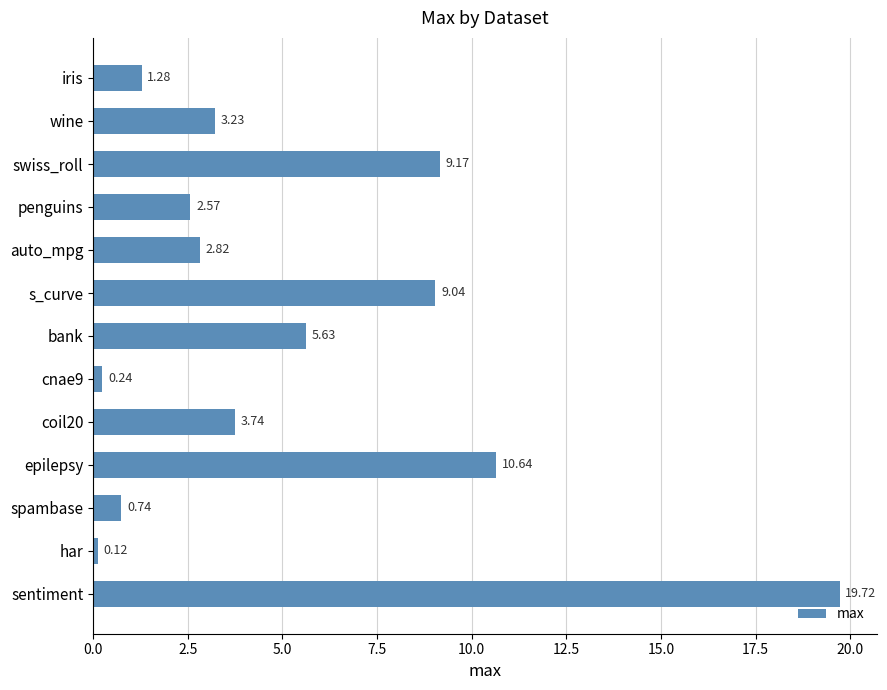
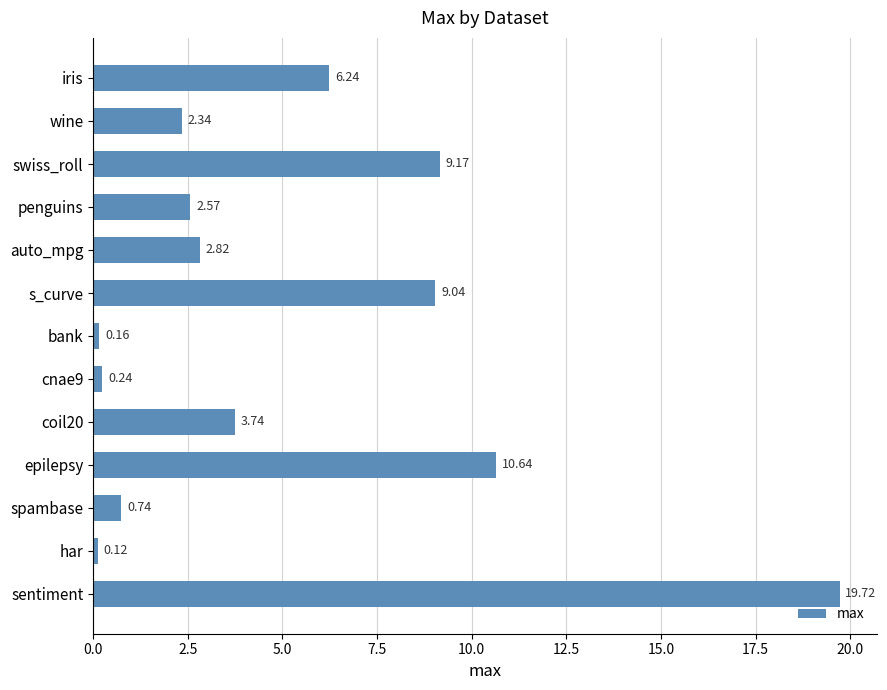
iris: 1.28 -> 6.24
wine: 3.23 -> 2.34
bank: 5.63 -> 0.16
